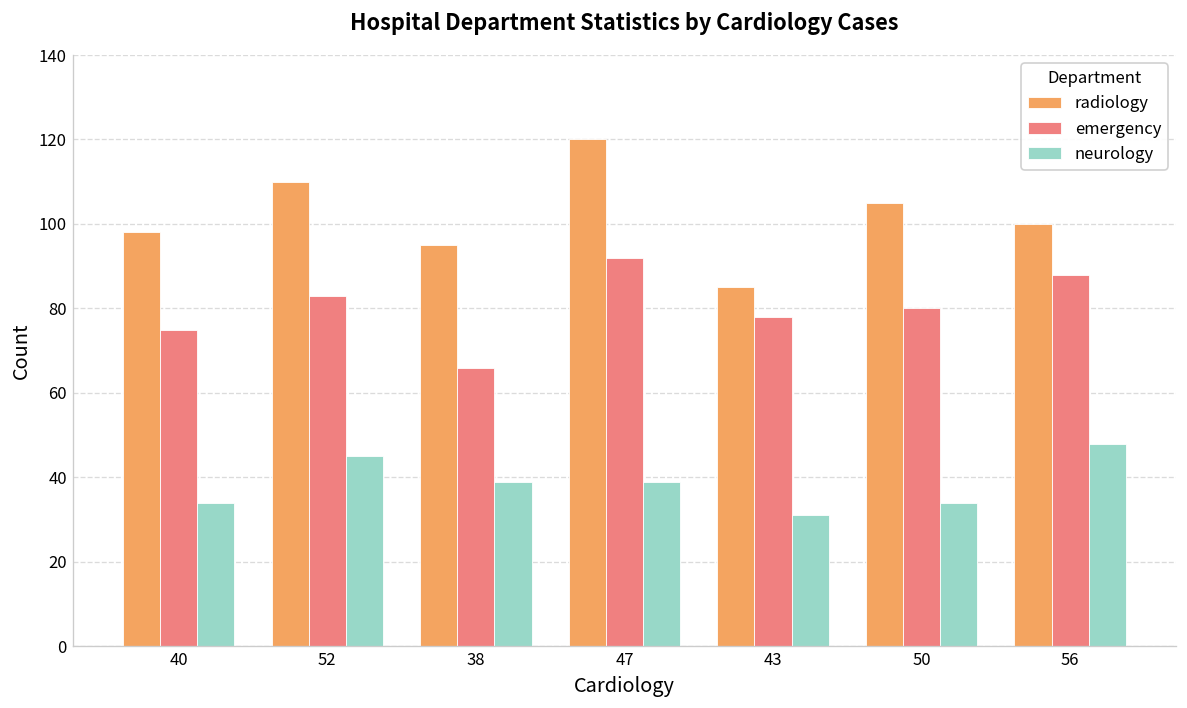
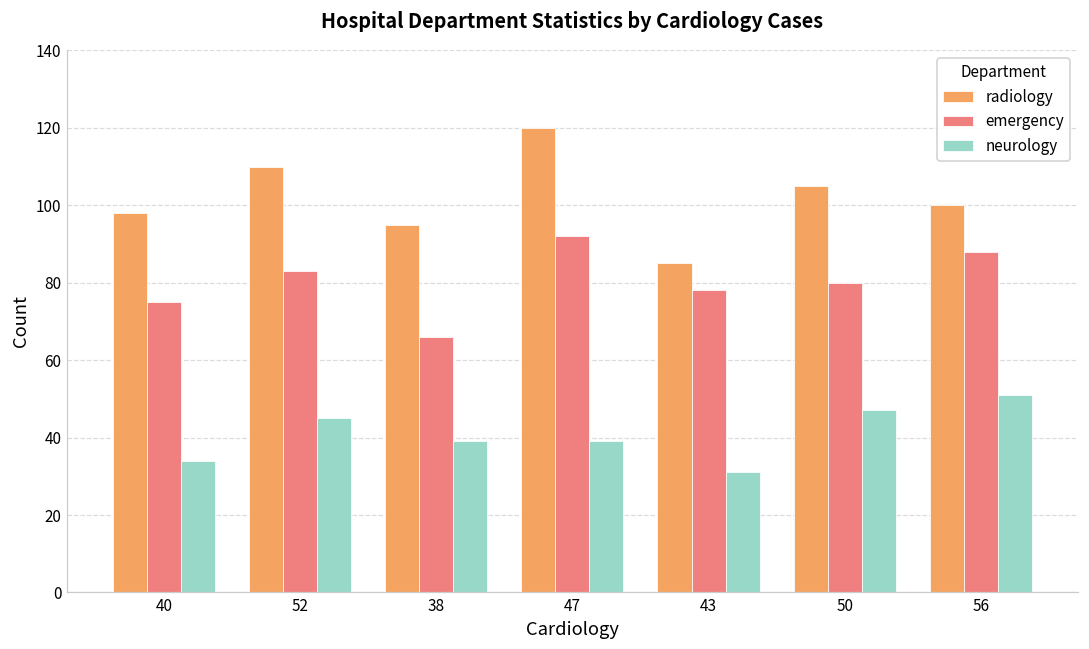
neurology, 50: 34 -> 47
neurology, 56: 48 -> 51
